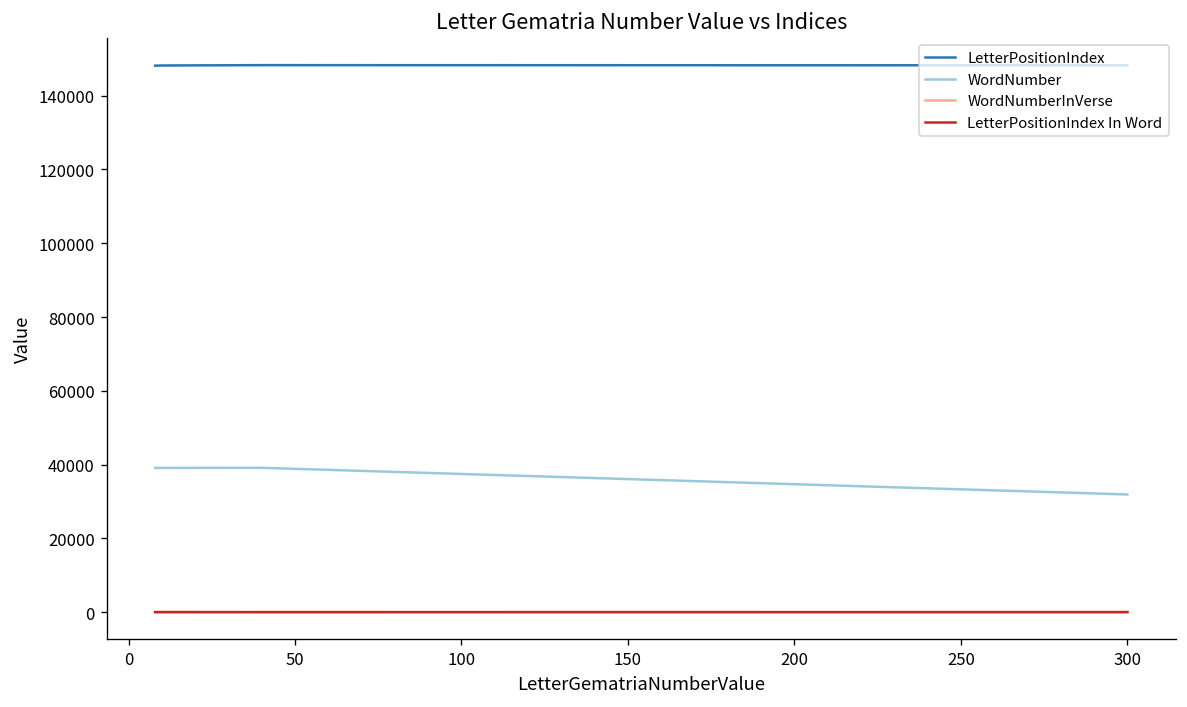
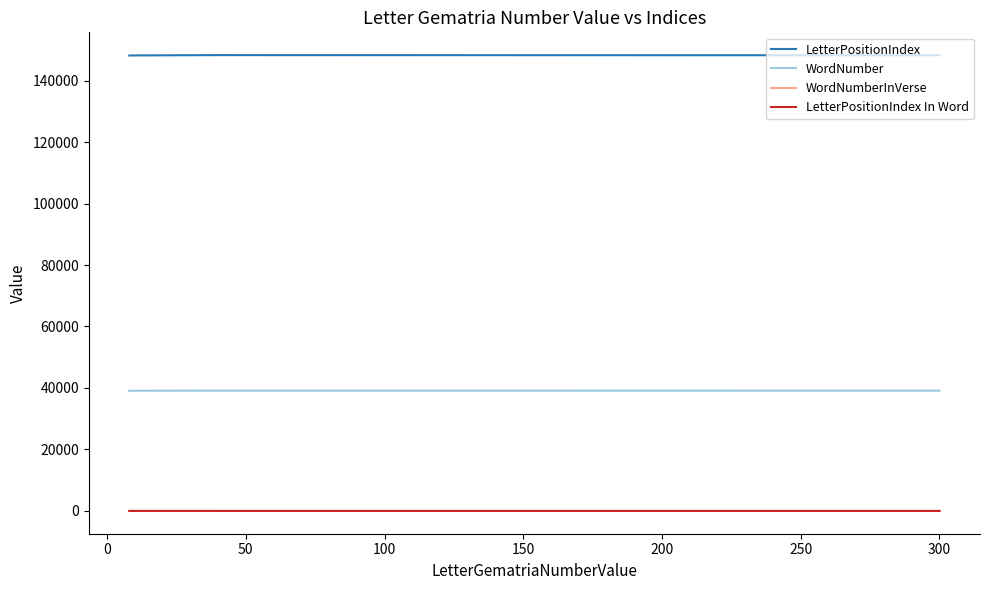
WordNumber, 300: 32000 -> 39000
